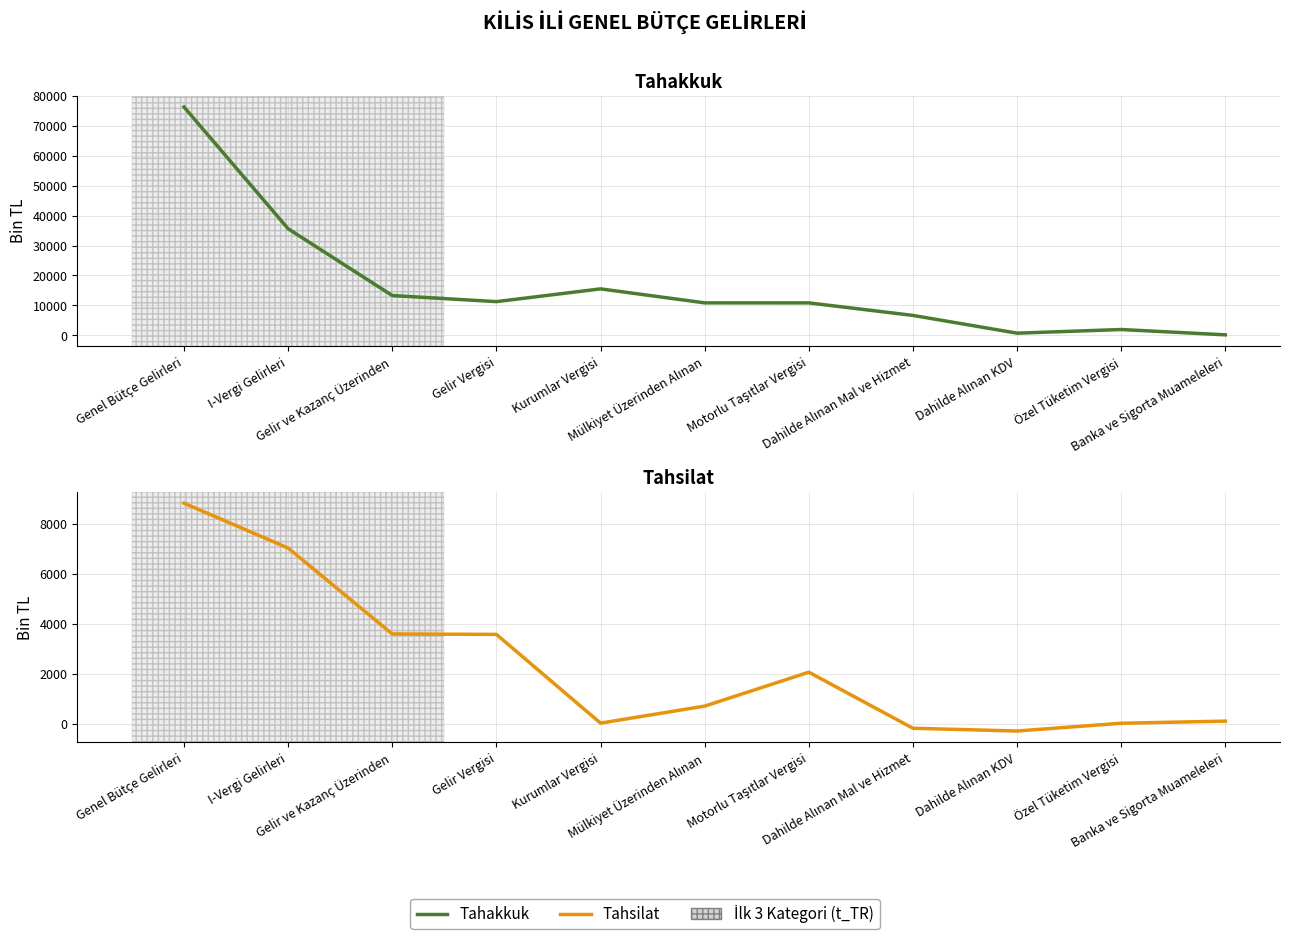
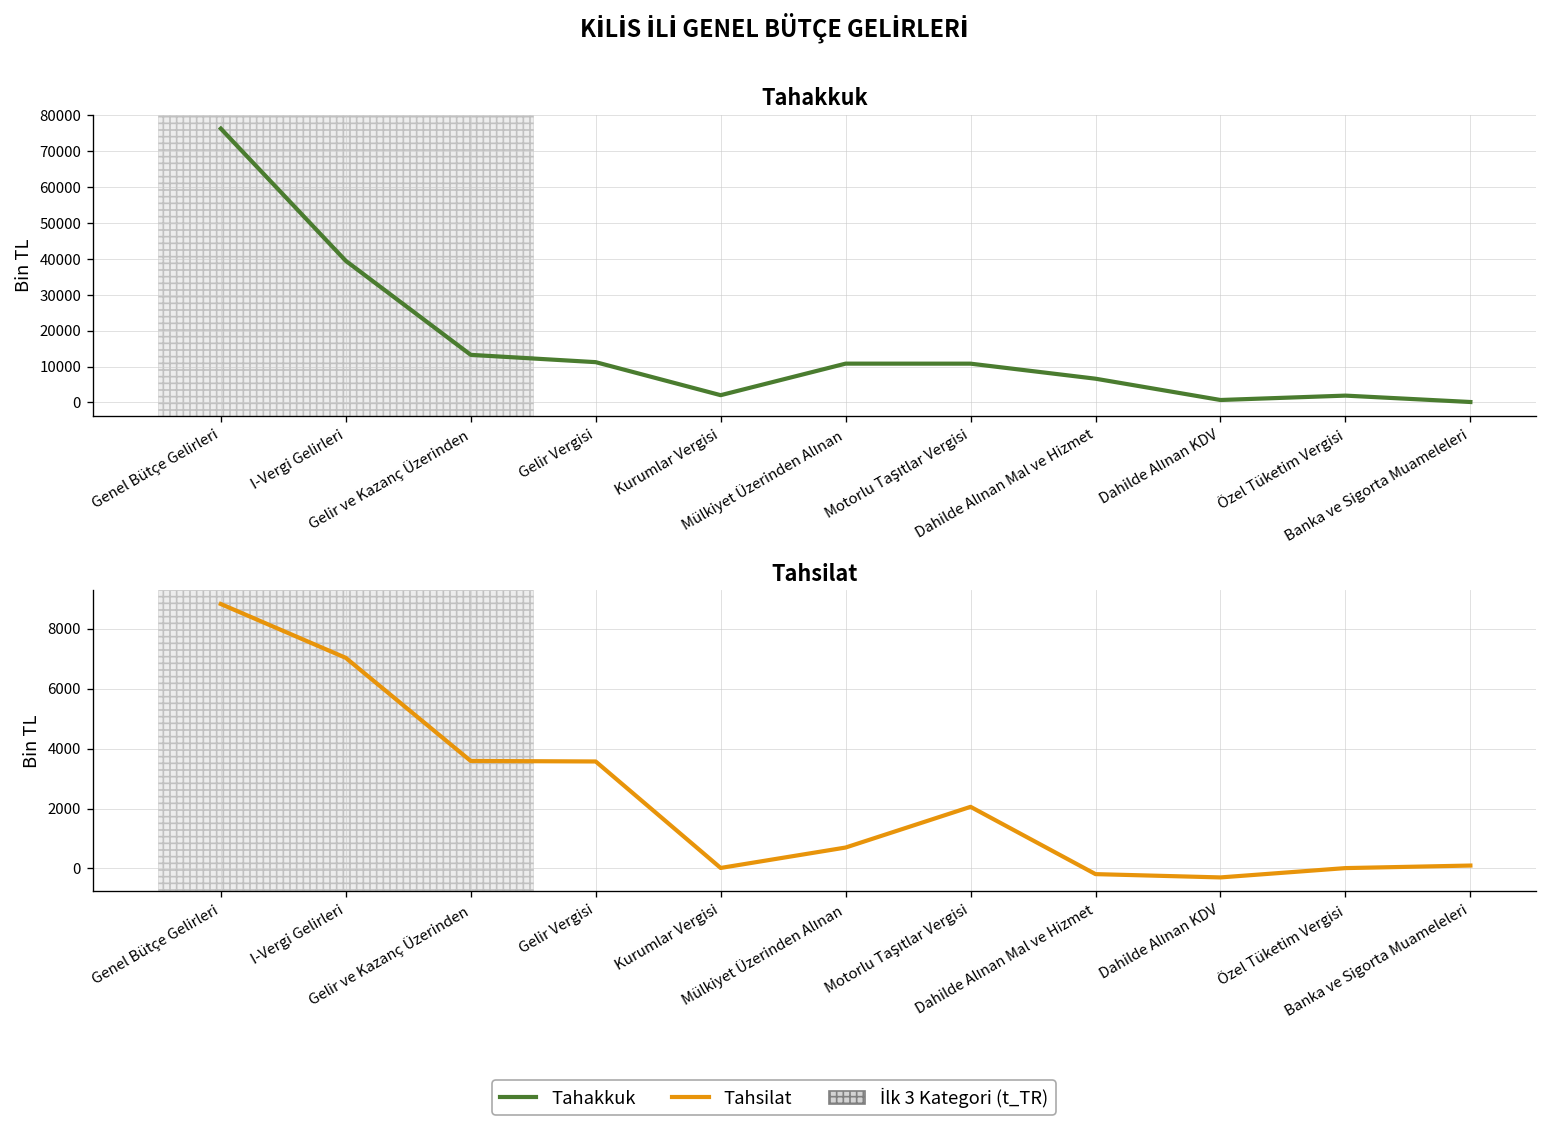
Tahakkuk, I-Vergi Gelirleri: 36000 -> 39000
Tahakkuk, Kurumlar Vergisi: 16000 -> 2000
